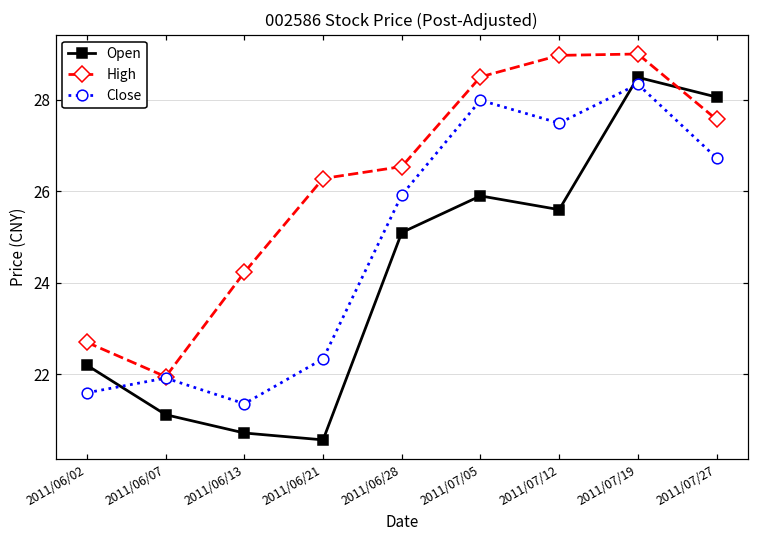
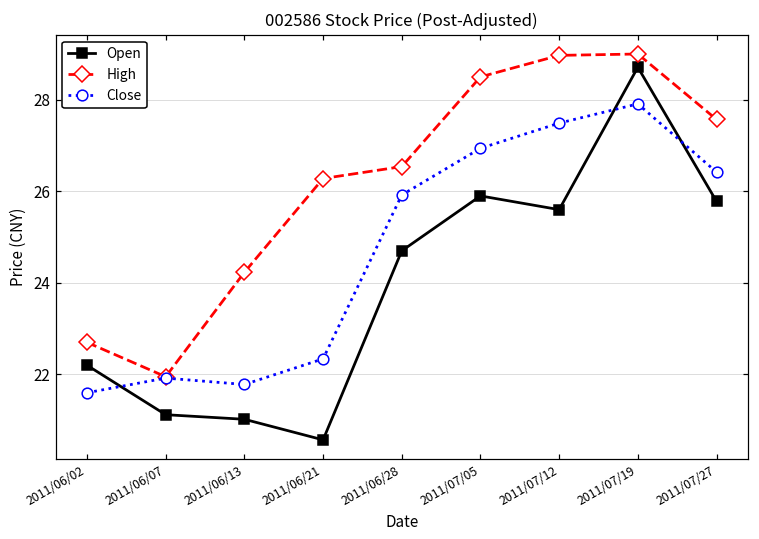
Open, 2011/06/13: 20.7 -> 21.0
Close, 2011/06/13: 21.4 -> 21.8
Open, 2011/06/28: 25.1 -> 24.7
Close, 2011/07/05: 28.0 -> 26.9
Open, 2011/07/19: 28.5 -> 28.7
Close, 2011/07/19: 28.3 -> 27.9
Open, 2011/07/27: 28.1 -> 25.8
Close, 2011/07/27: 26.7 -> 26.4
